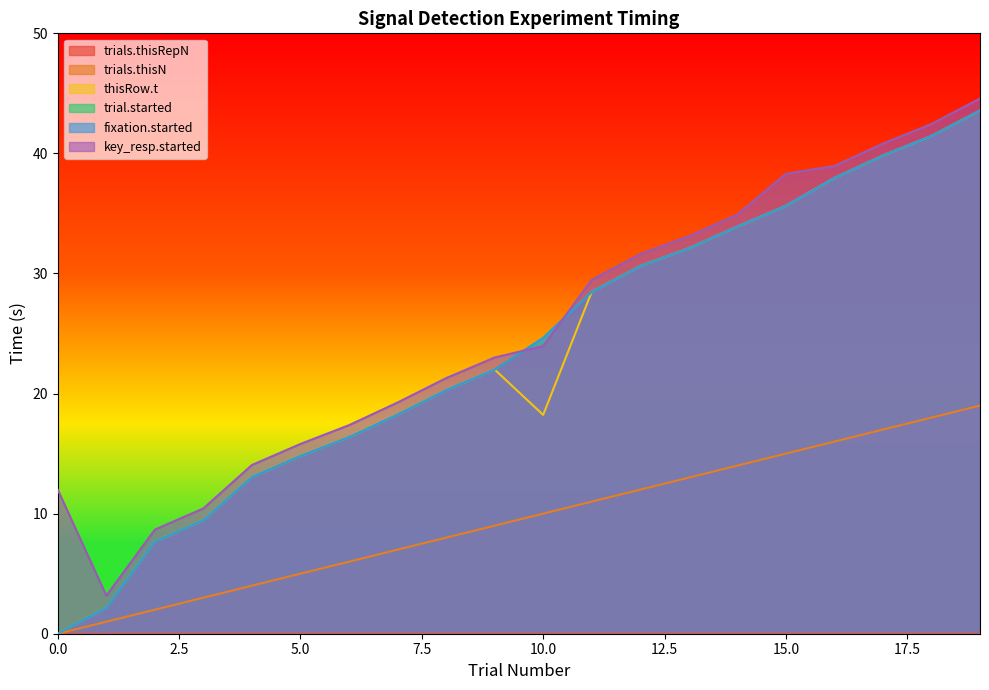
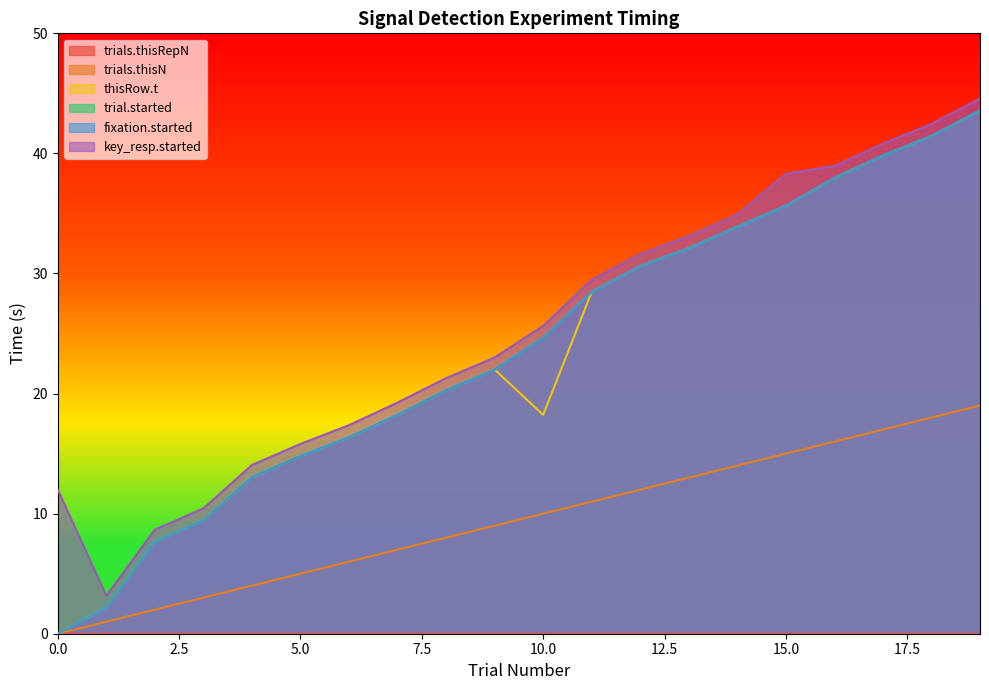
key_resp.started, 10.0: 24.0 -> 25.6
